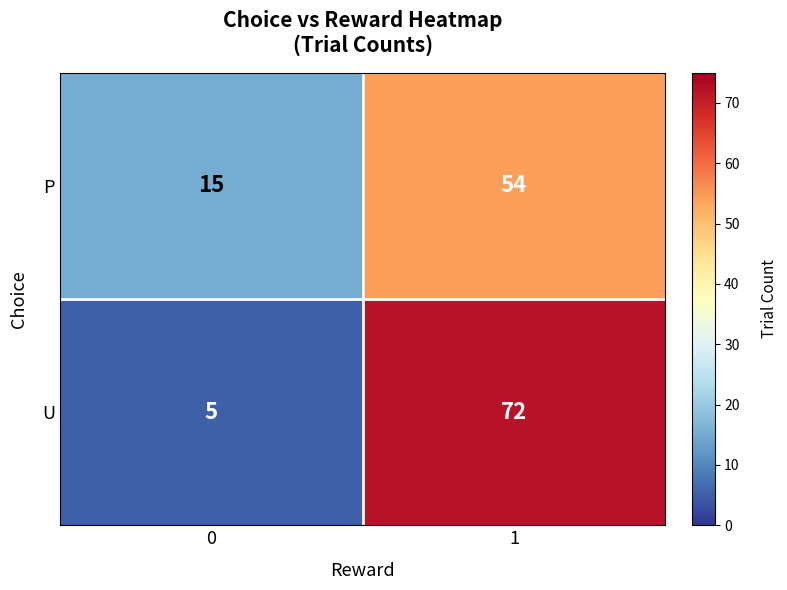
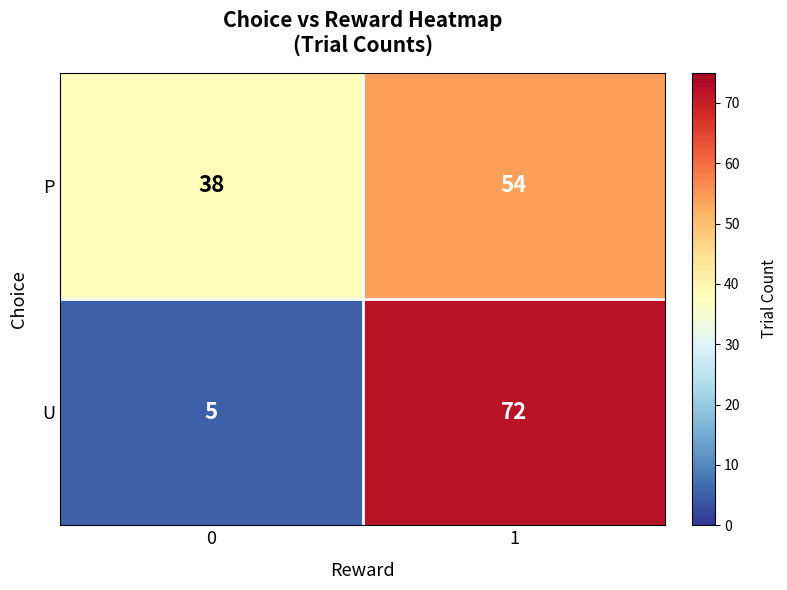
P, 0: 15 -> 38
